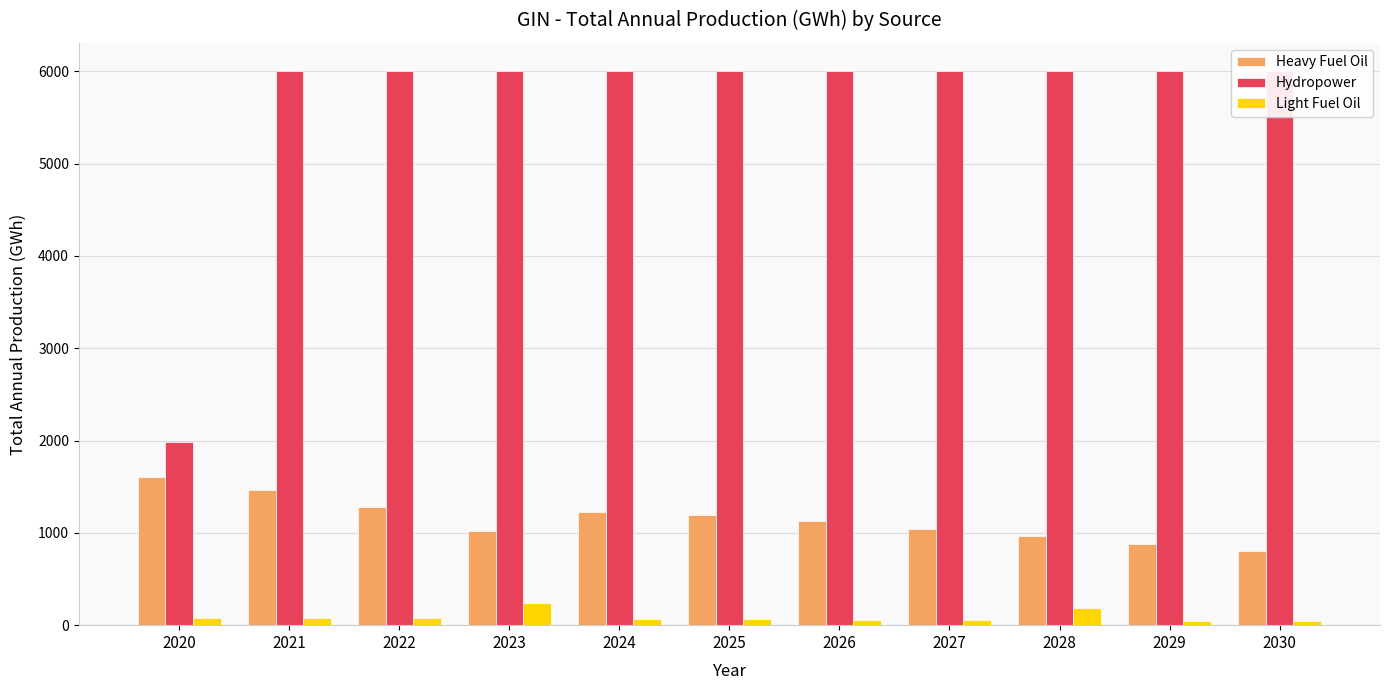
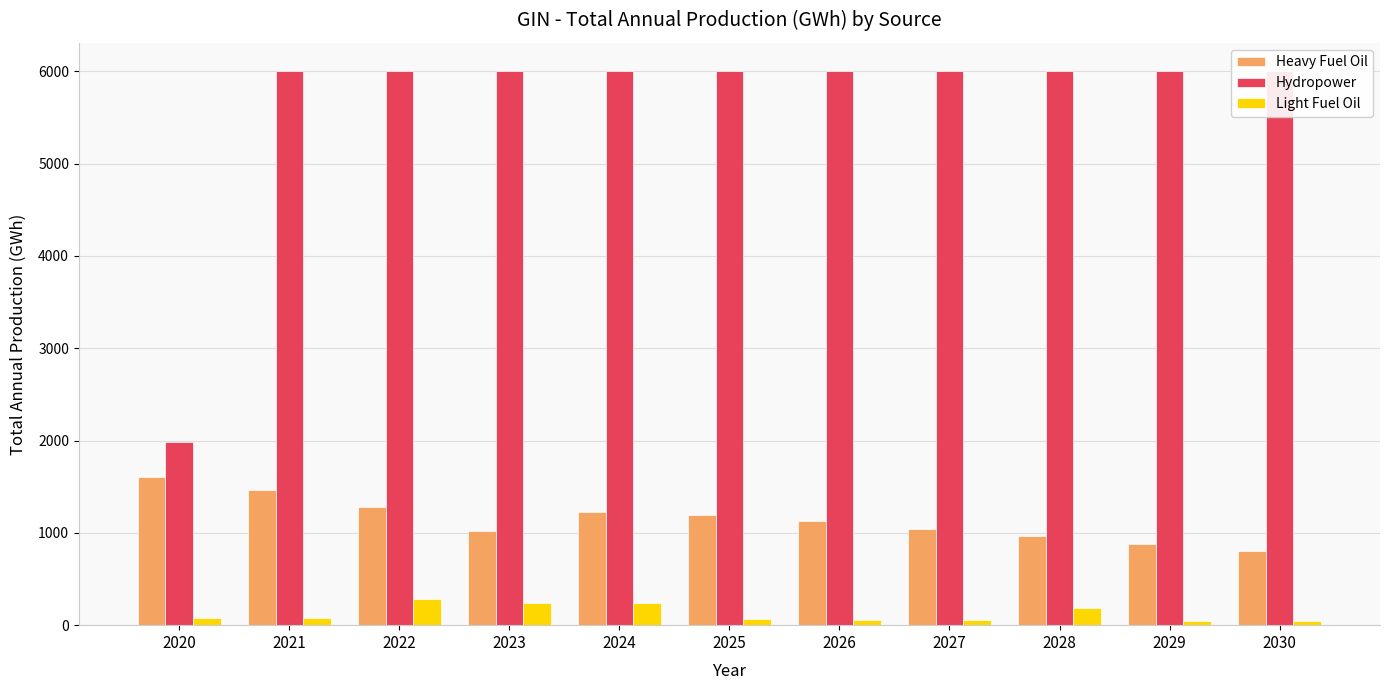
Light Fuel Oil, 2022: 100 -> 300
Light Fuel Oil, 2024: 100 -> 200
